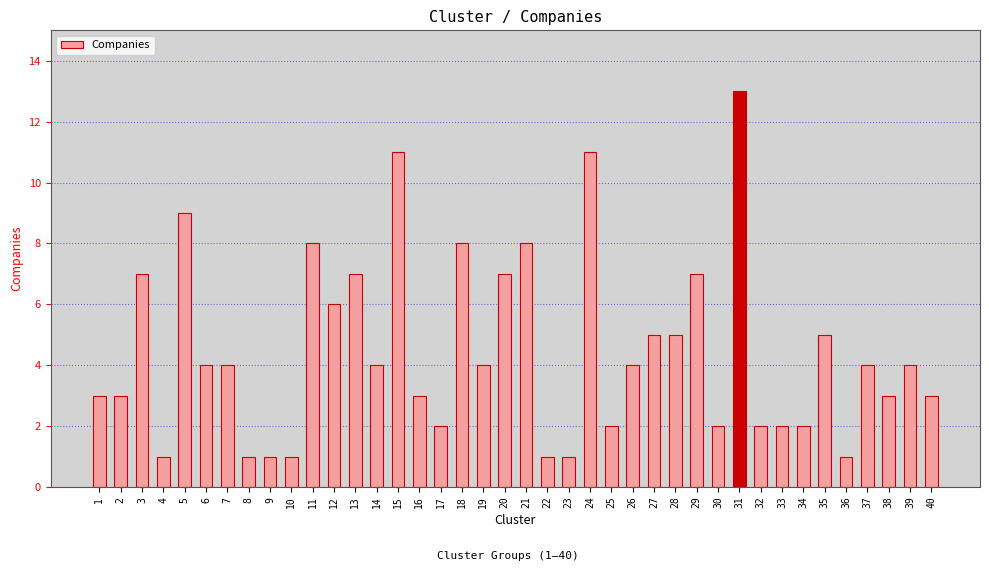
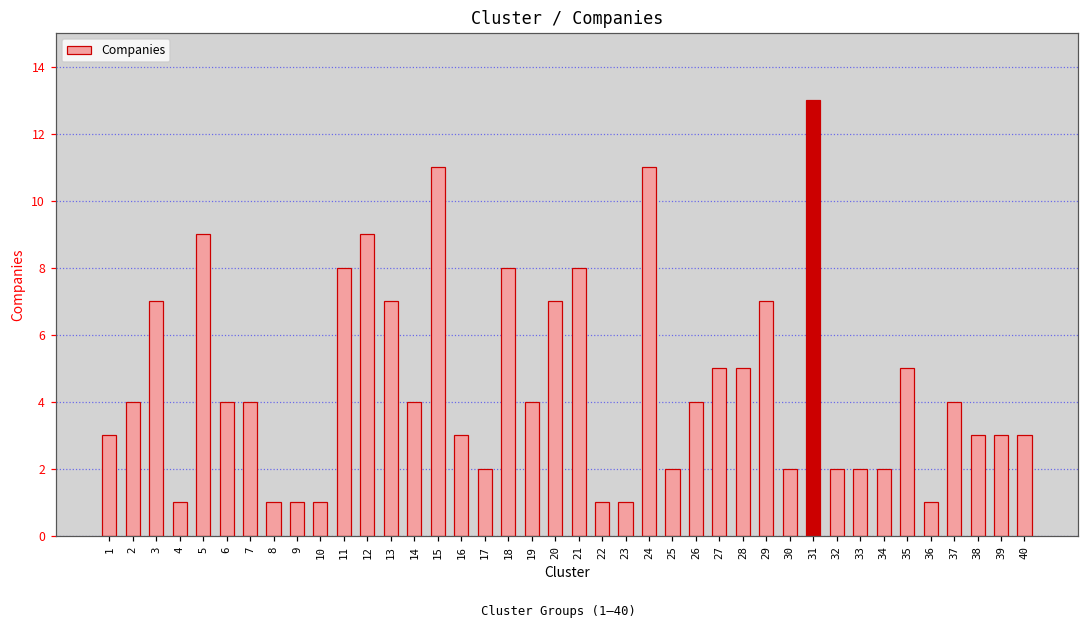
2: 3 -> 4
12: 6 -> 9
39: 4 -> 3
